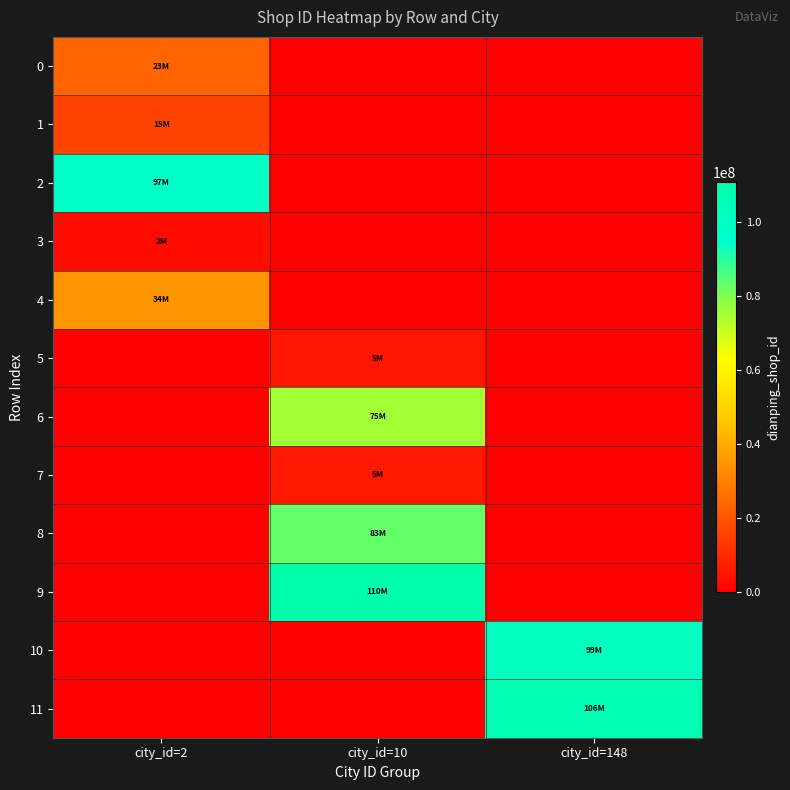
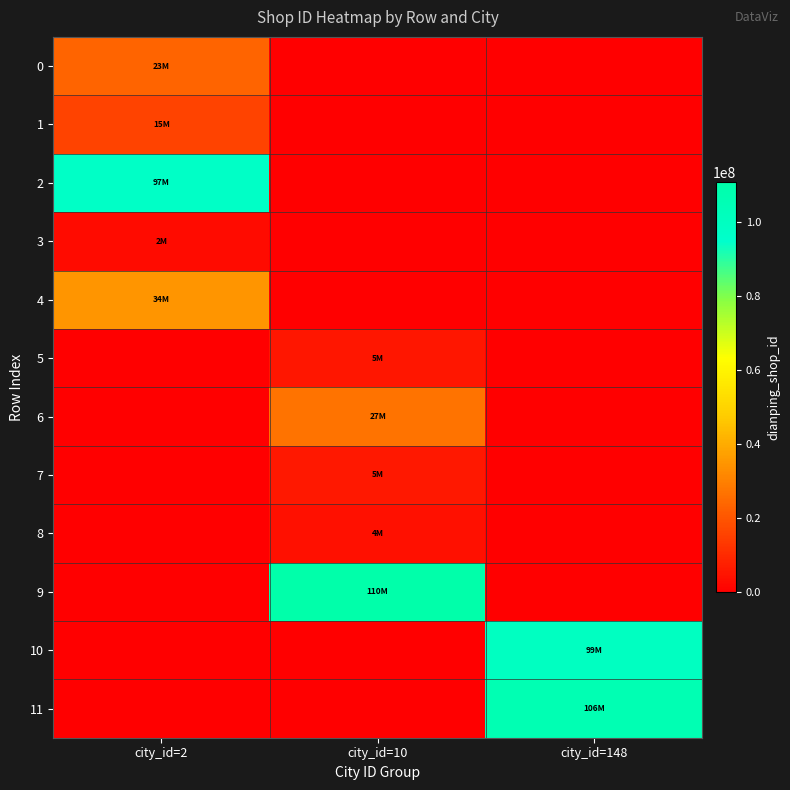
6, city_id=10: 75M -> 27M
8, city_id=10: 83M -> 4M
